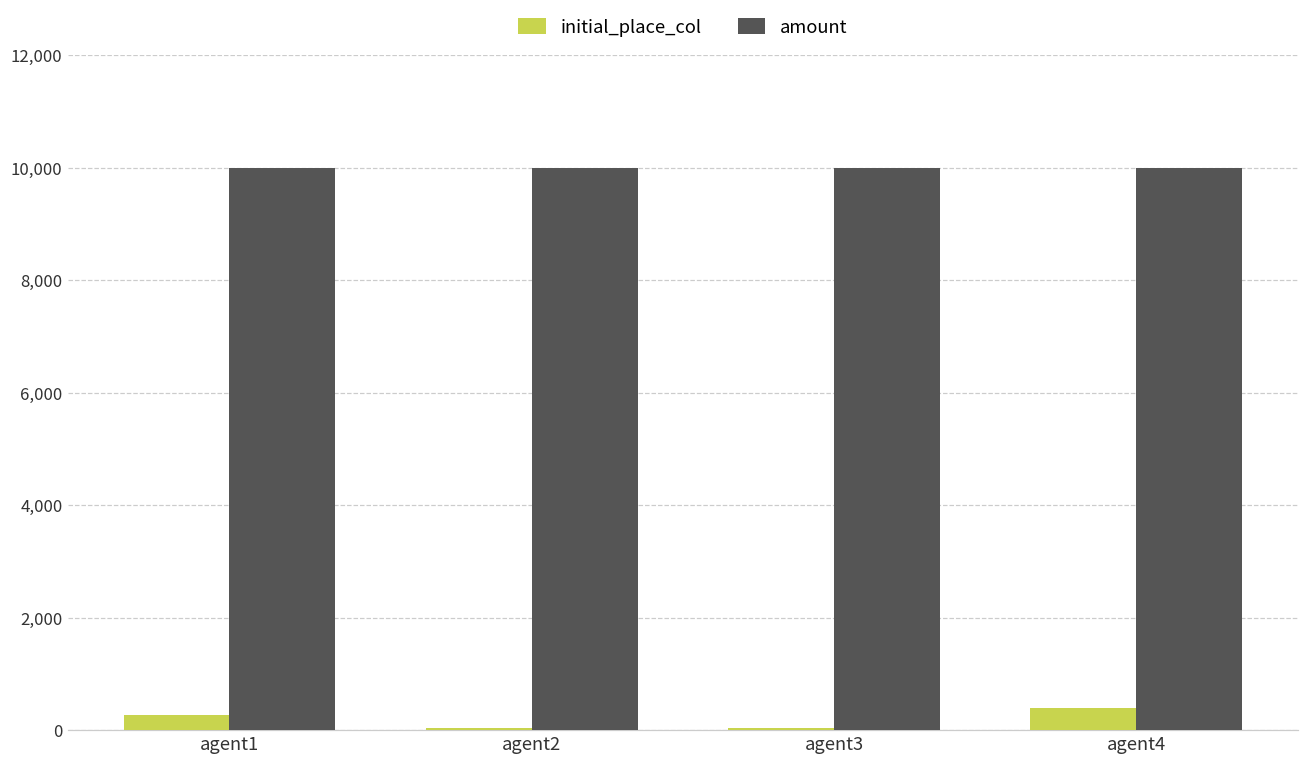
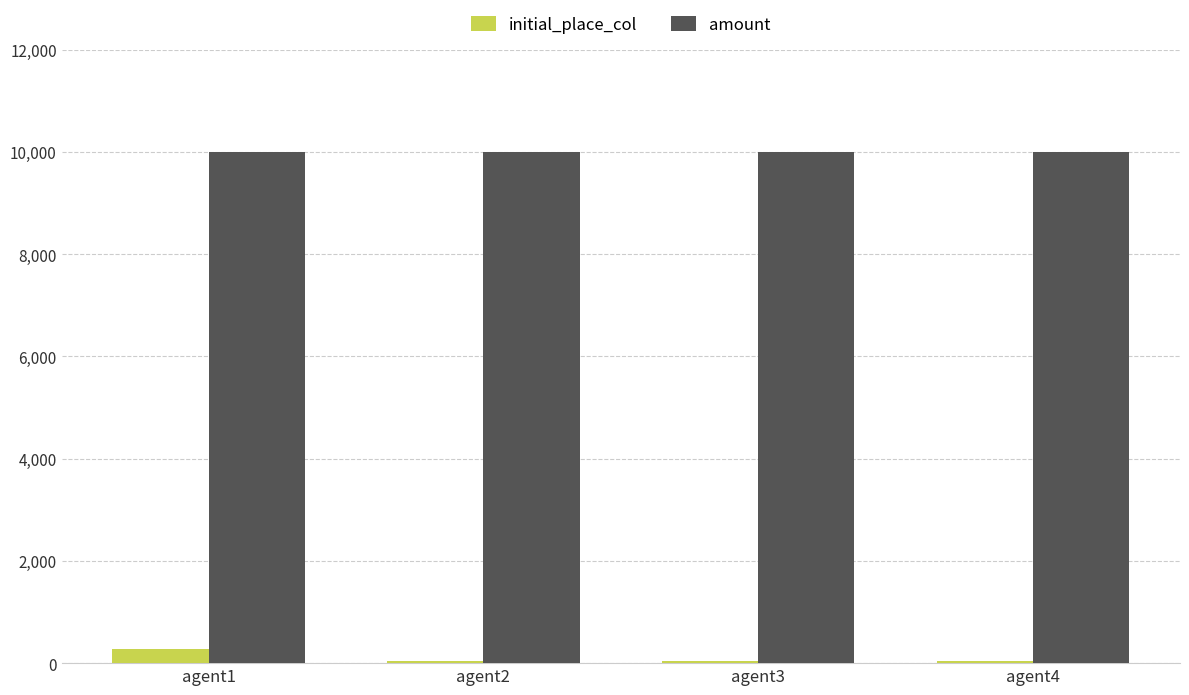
initial_place_col, agent4: 400 -> 0
